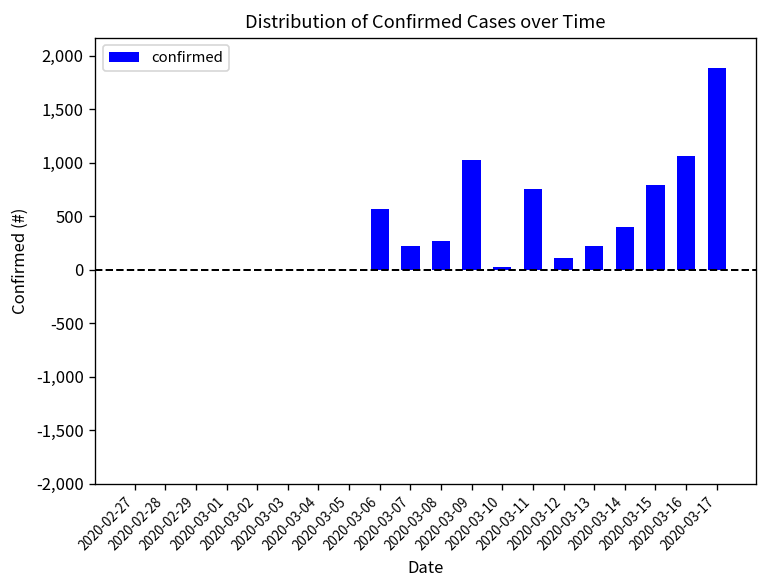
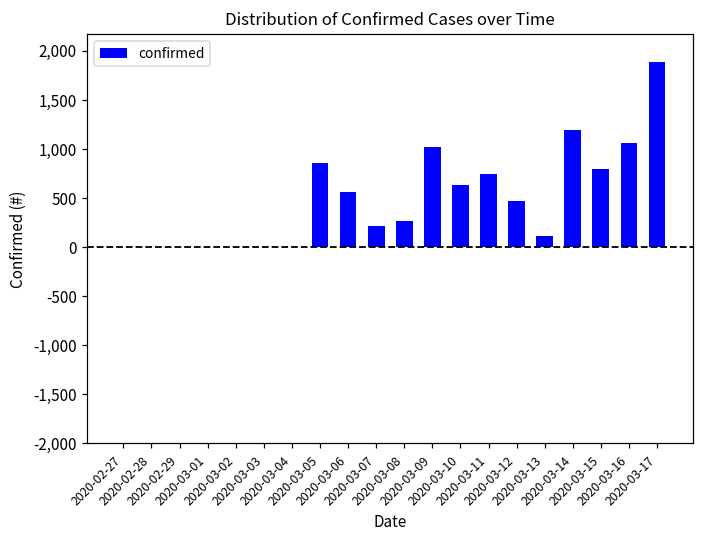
2020-03-05: 0 -> 900
2020-03-10: 0 -> 600
2020-03-12: 100 -> 500
2020-03-13: 200 -> 100
2020-03-14: 400 -> 1,200
